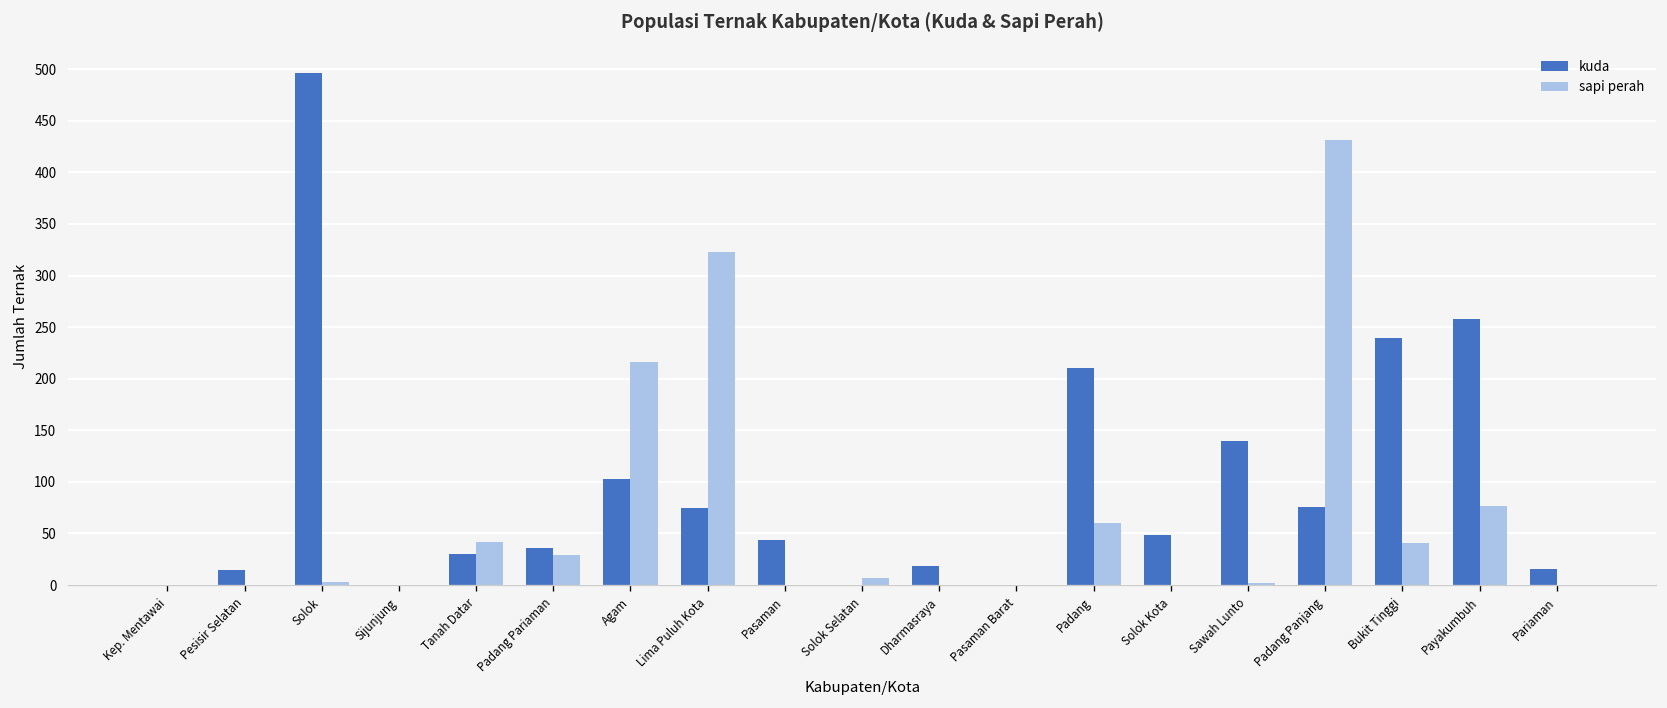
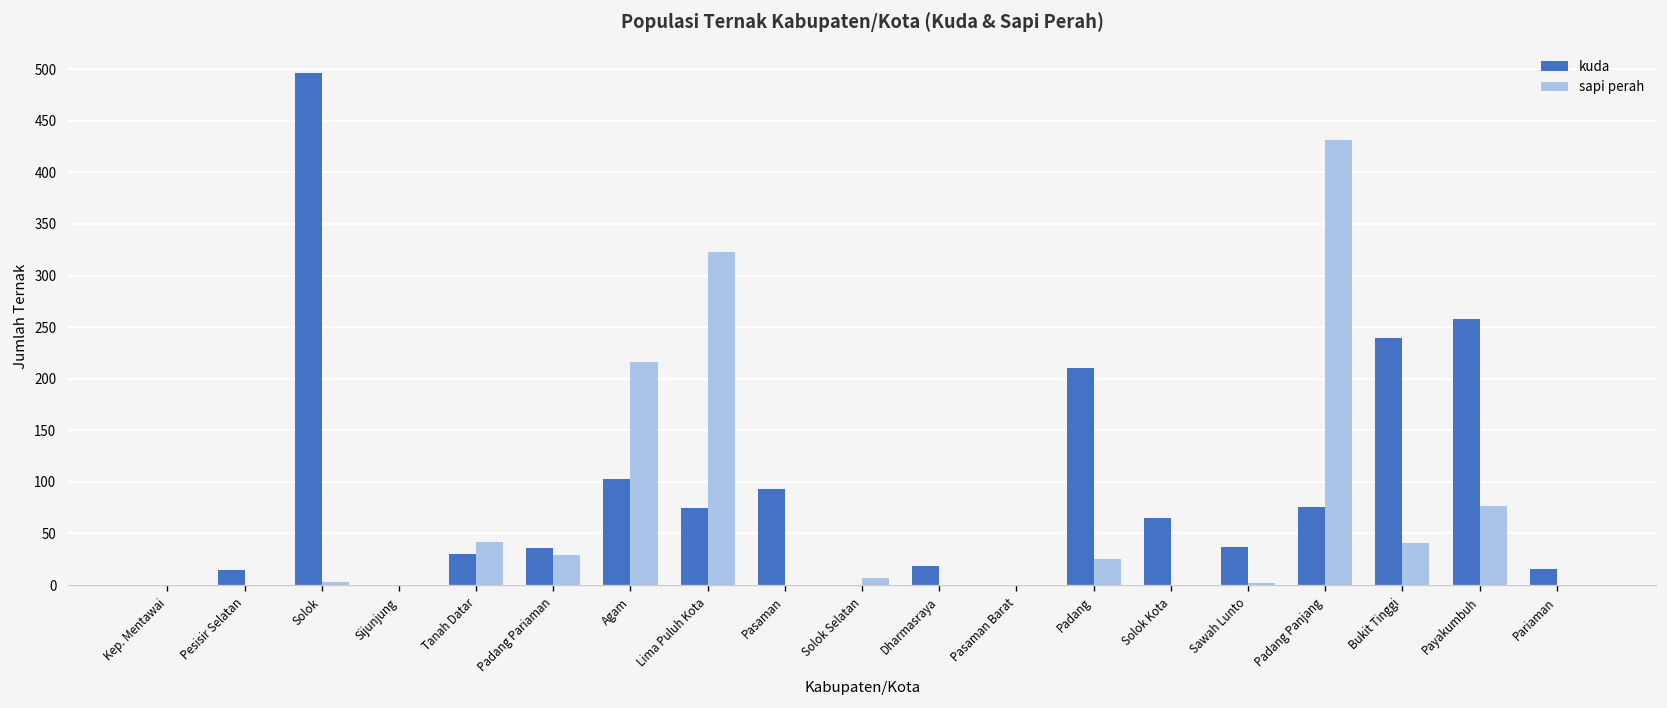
kuda, Pasaman: 40 -> 90
sapi perah, Padang: 60 -> 30
kuda, Solok Kota: 50 -> 70
kuda, Sawah Lunto: 140 -> 40
